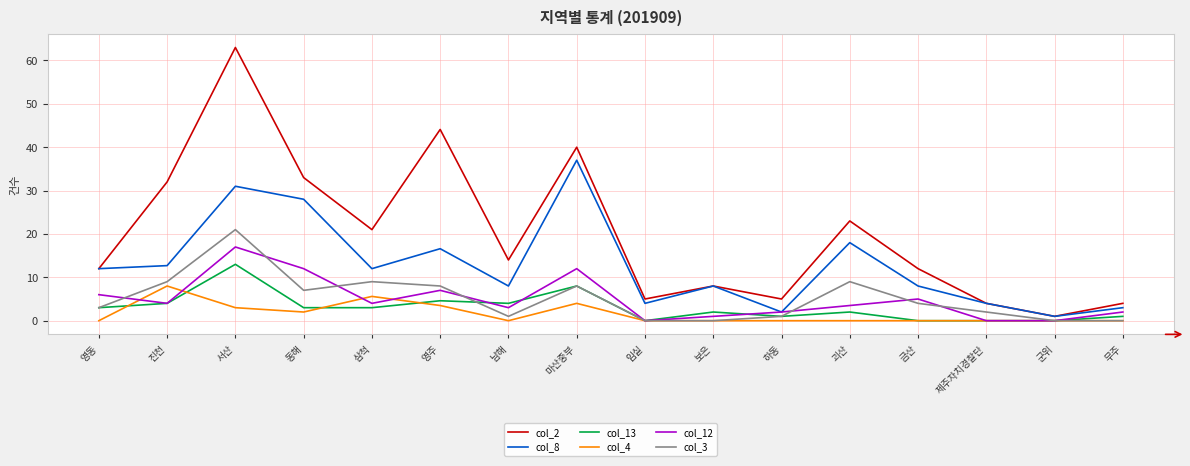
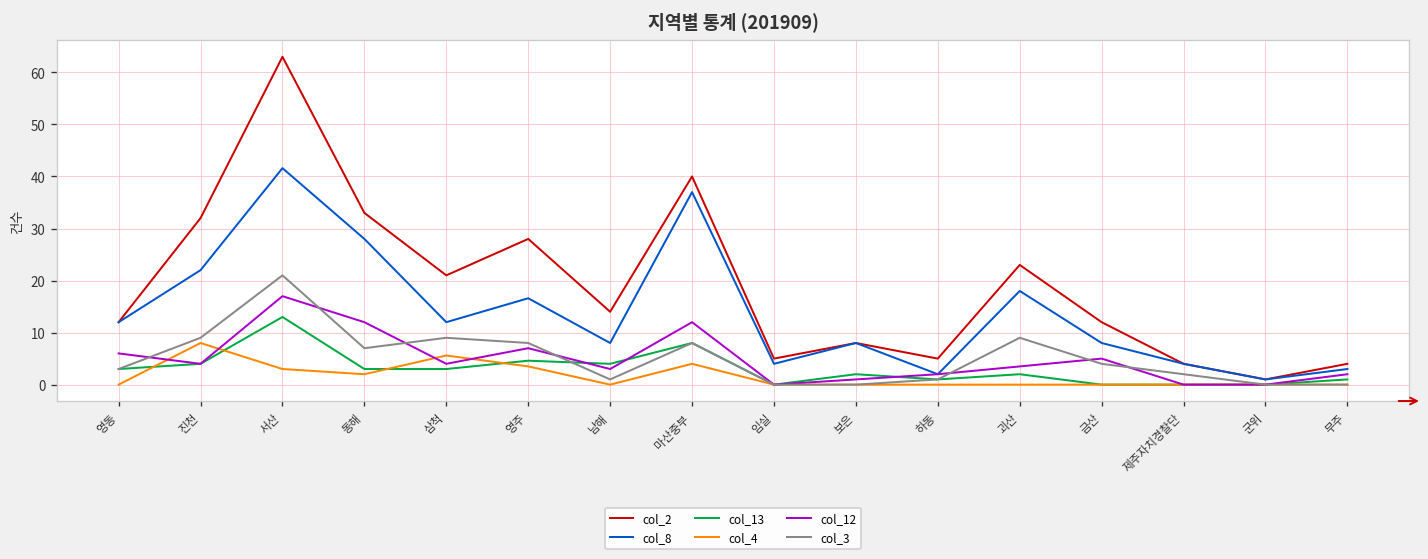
col_8, 진천: 13 -> 22
col_8, 서산: 31 -> 42
col_2, 영주: 44 -> 28
